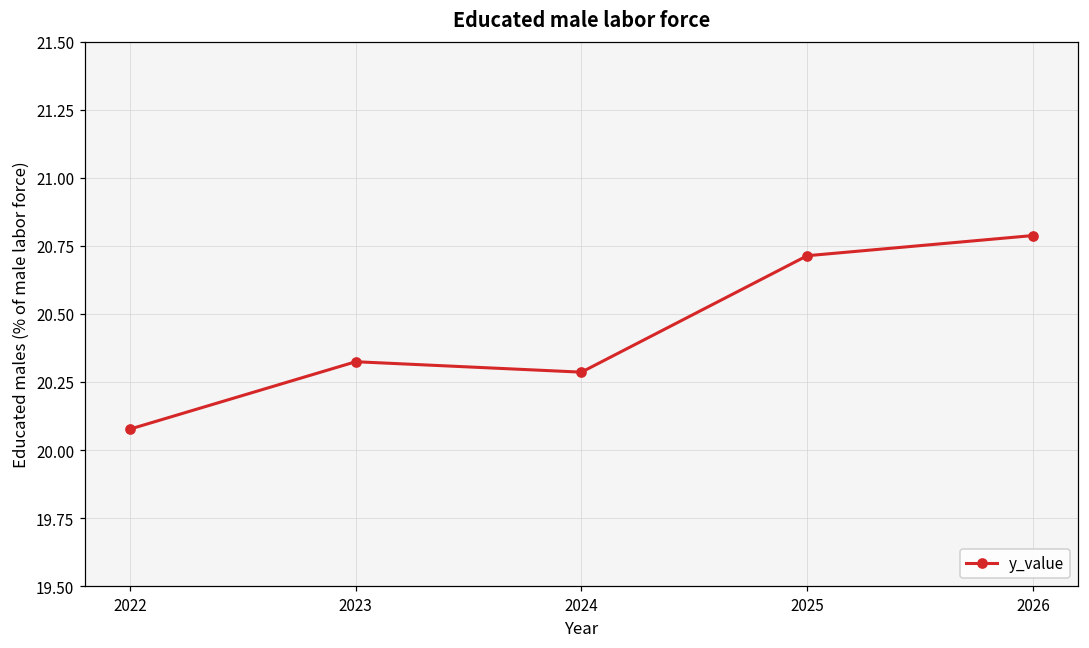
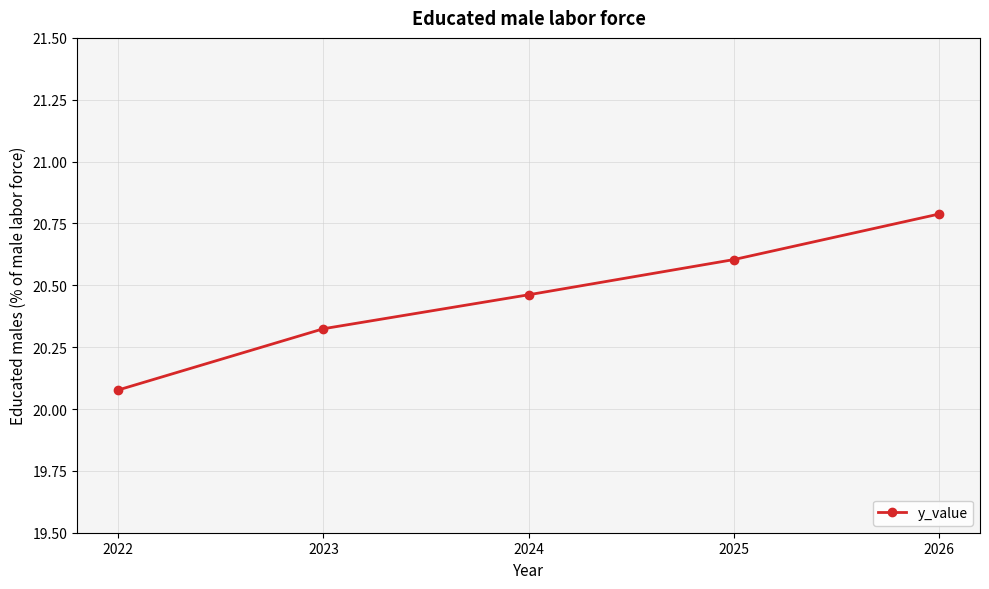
2024: 20.29 -> 20.46
2025: 20.71 -> 20.60
